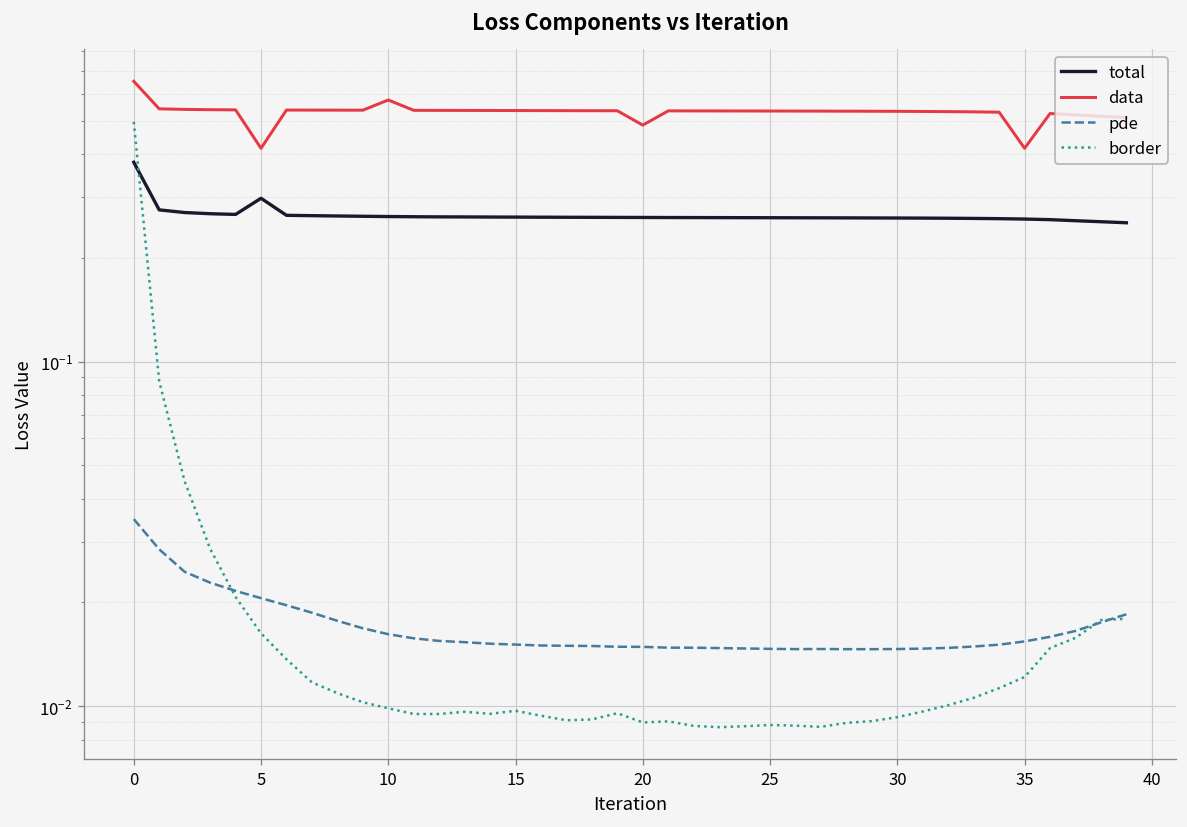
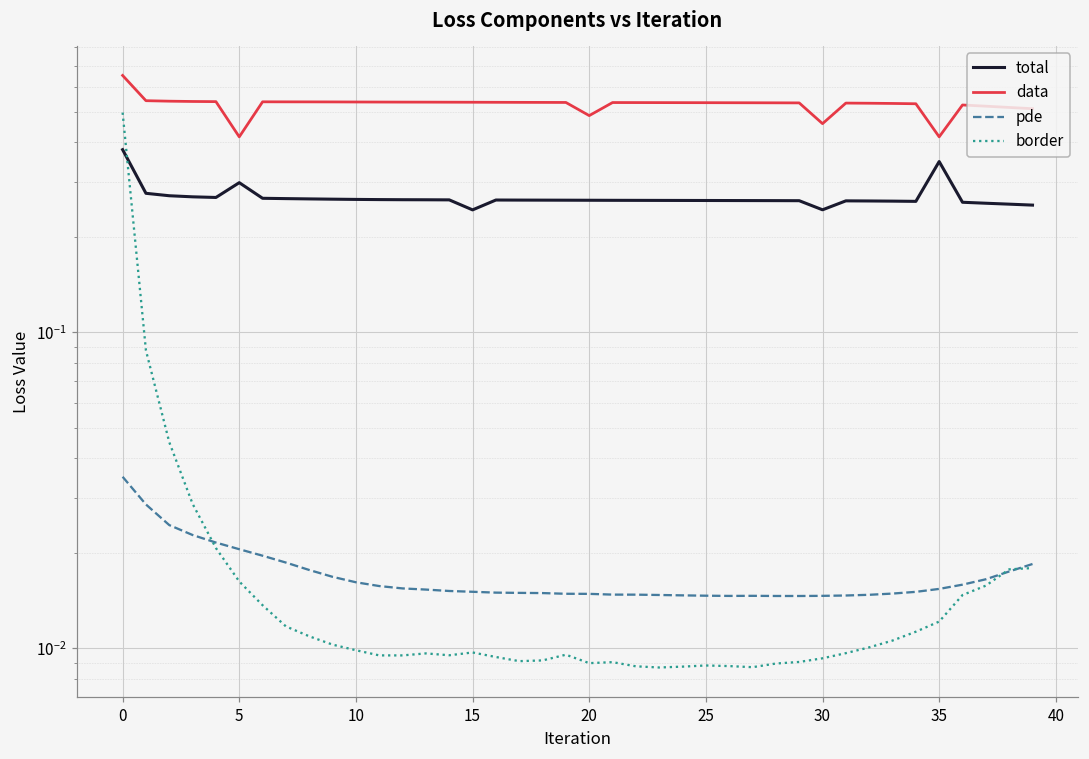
data, 10: 0.58 -> 0.54
total, 15: 0.26 -> 0.24
total, 30: 0.26 -> 0.24
data, 30: 0.53 -> 0.46
total, 35: 0.26 -> 0.35
